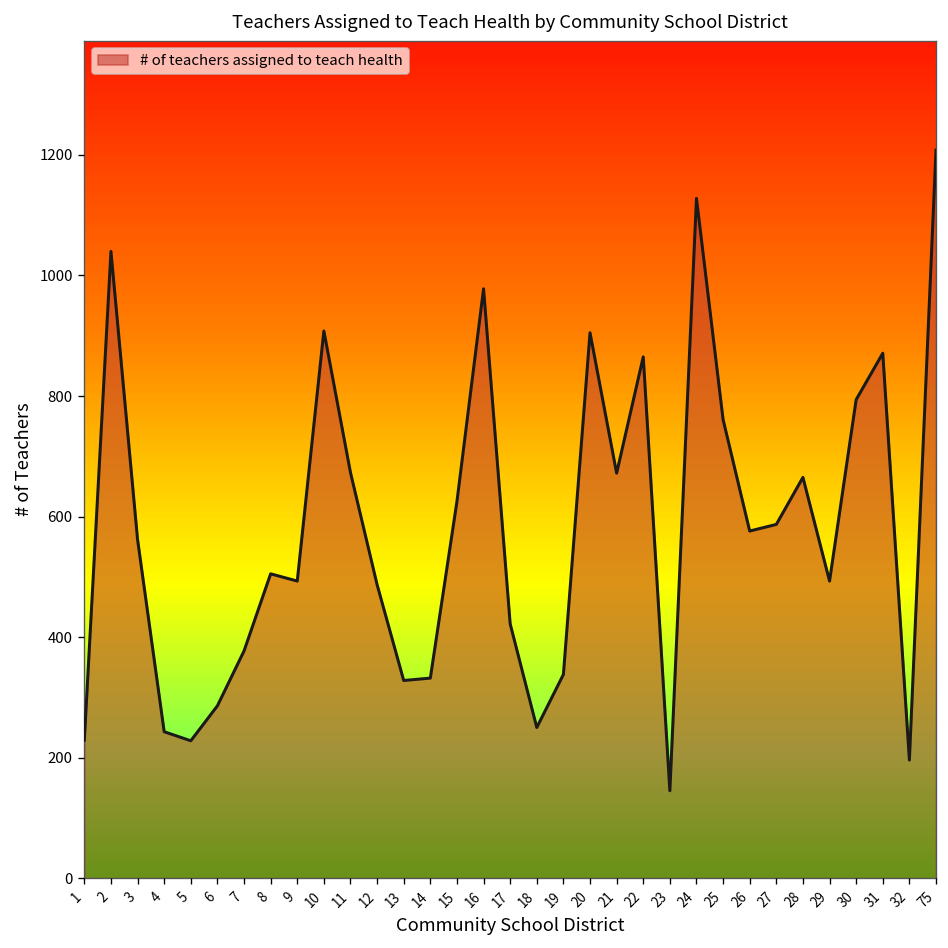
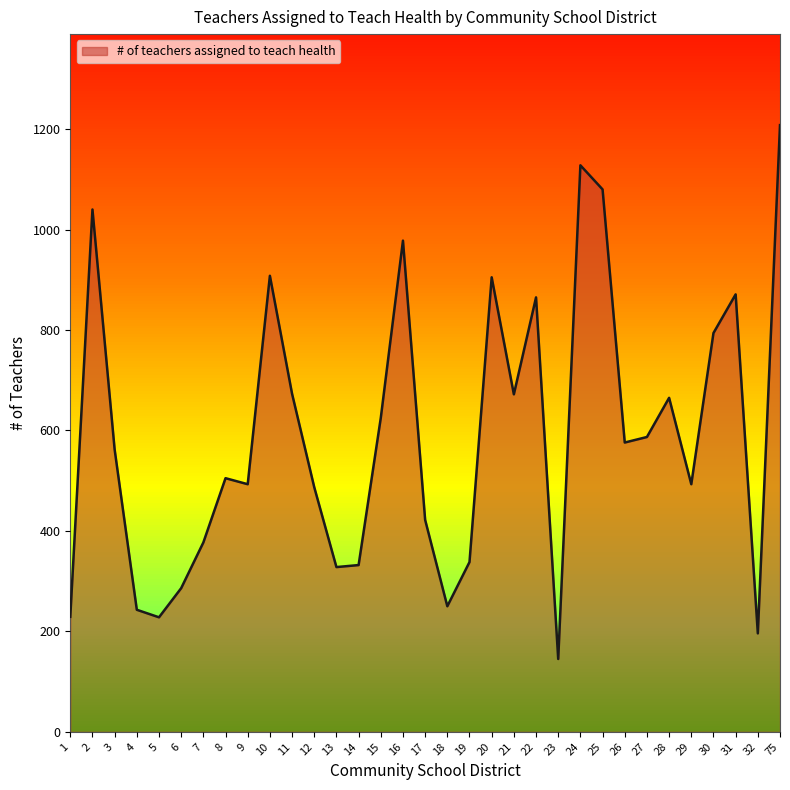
25: 760 -> 1080
